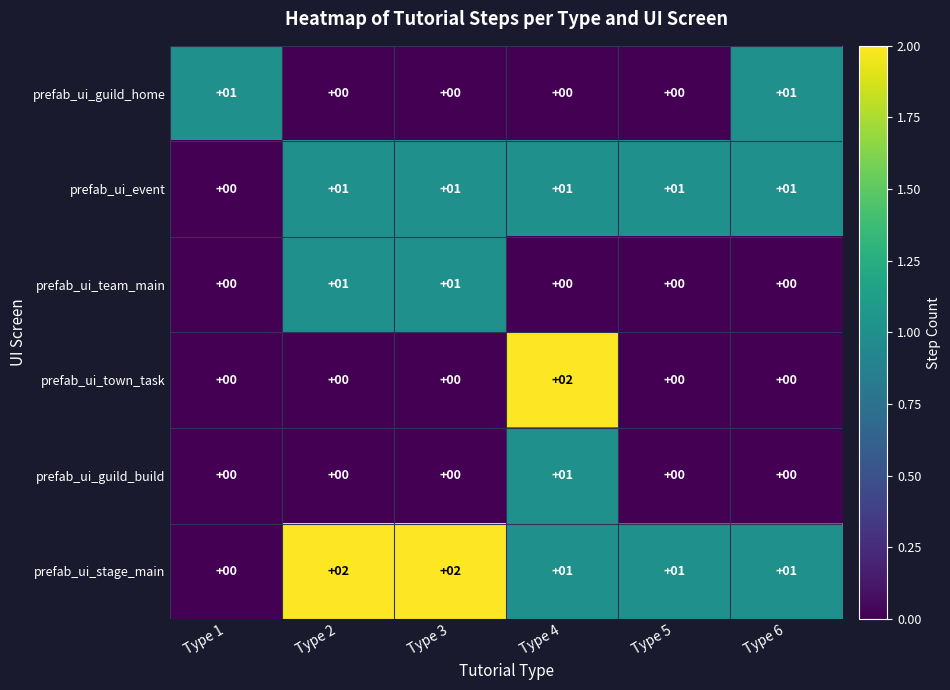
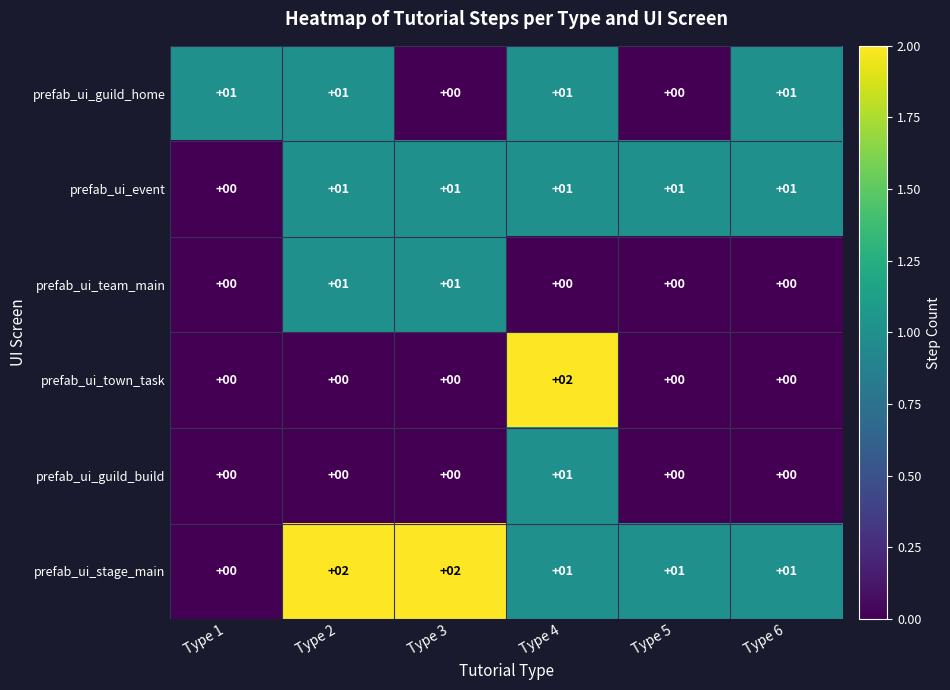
prefab_ui_guild_home, Type 2: +00 -> +01
prefab_ui_guild_home, Type 4: +00 -> +01
